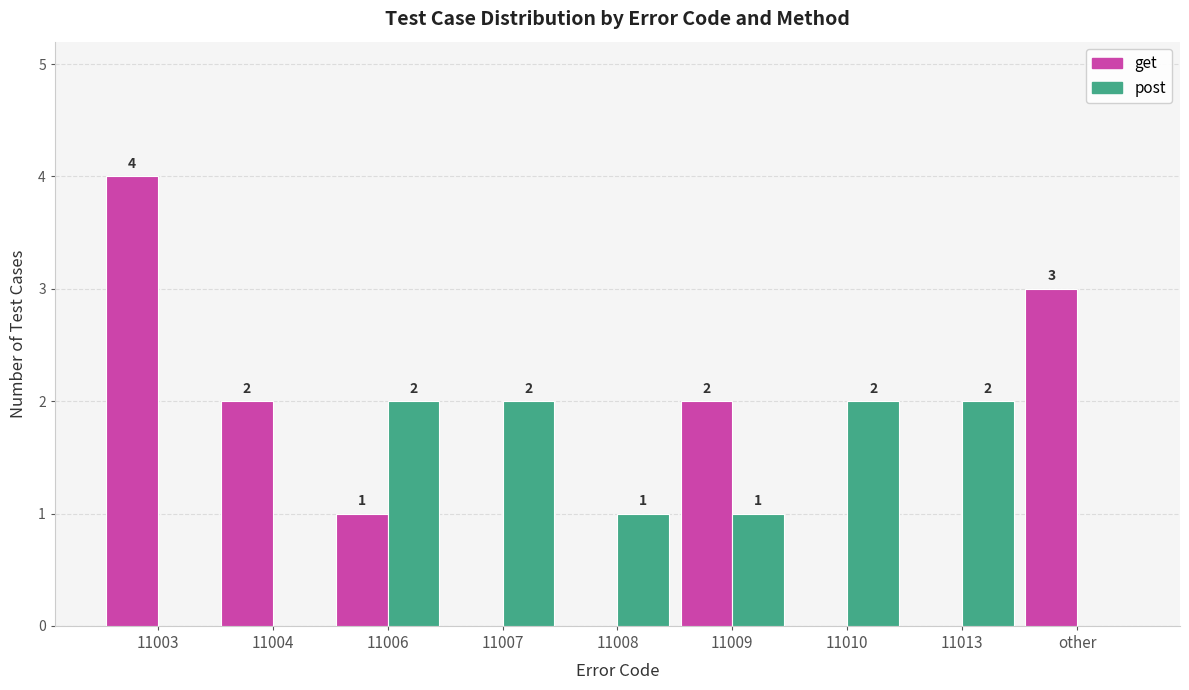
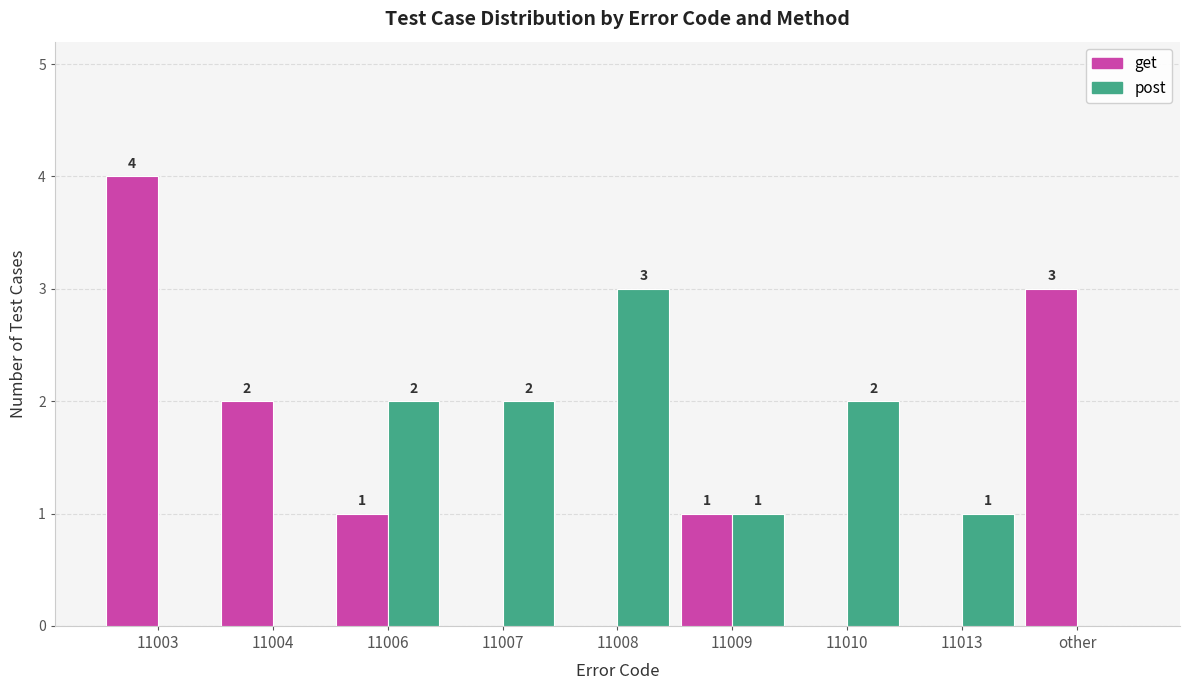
post, 11008: 1 -> 3
get, 11009: 2 -> 1
post, 11013: 2 -> 1
